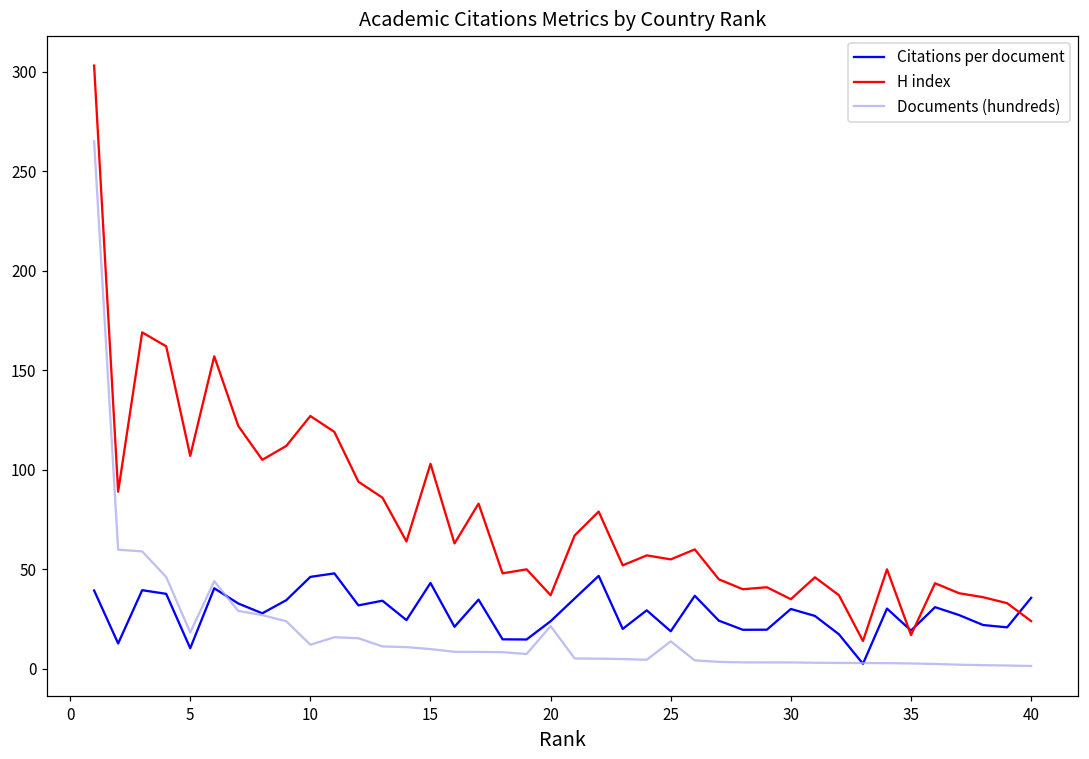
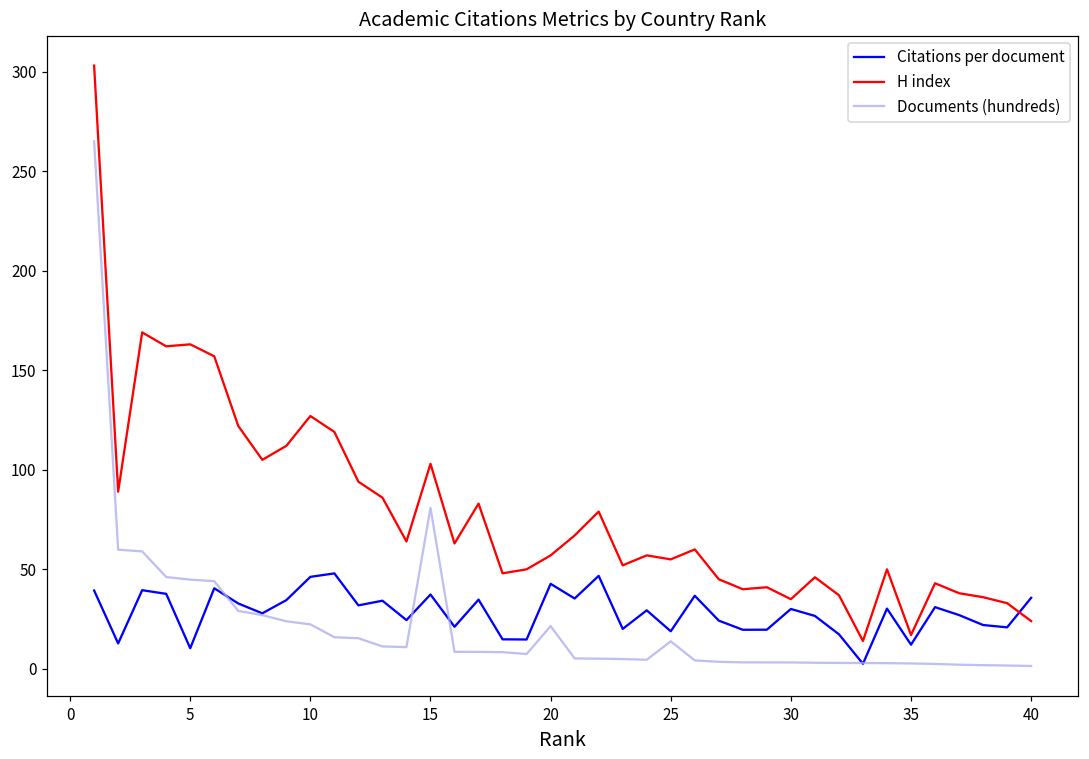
H index, 5: 107 -> 163
Documents (hundreds), 5: 18 -> 45
Documents (hundreds), 10: 12 -> 22
Citations per document, 15: 43 -> 37
Documents (hundreds), 15: 10 -> 81
Citations per document, 20: 24 -> 43
H index, 20: 37 -> 57
Citations per document, 35: 19 -> 12
